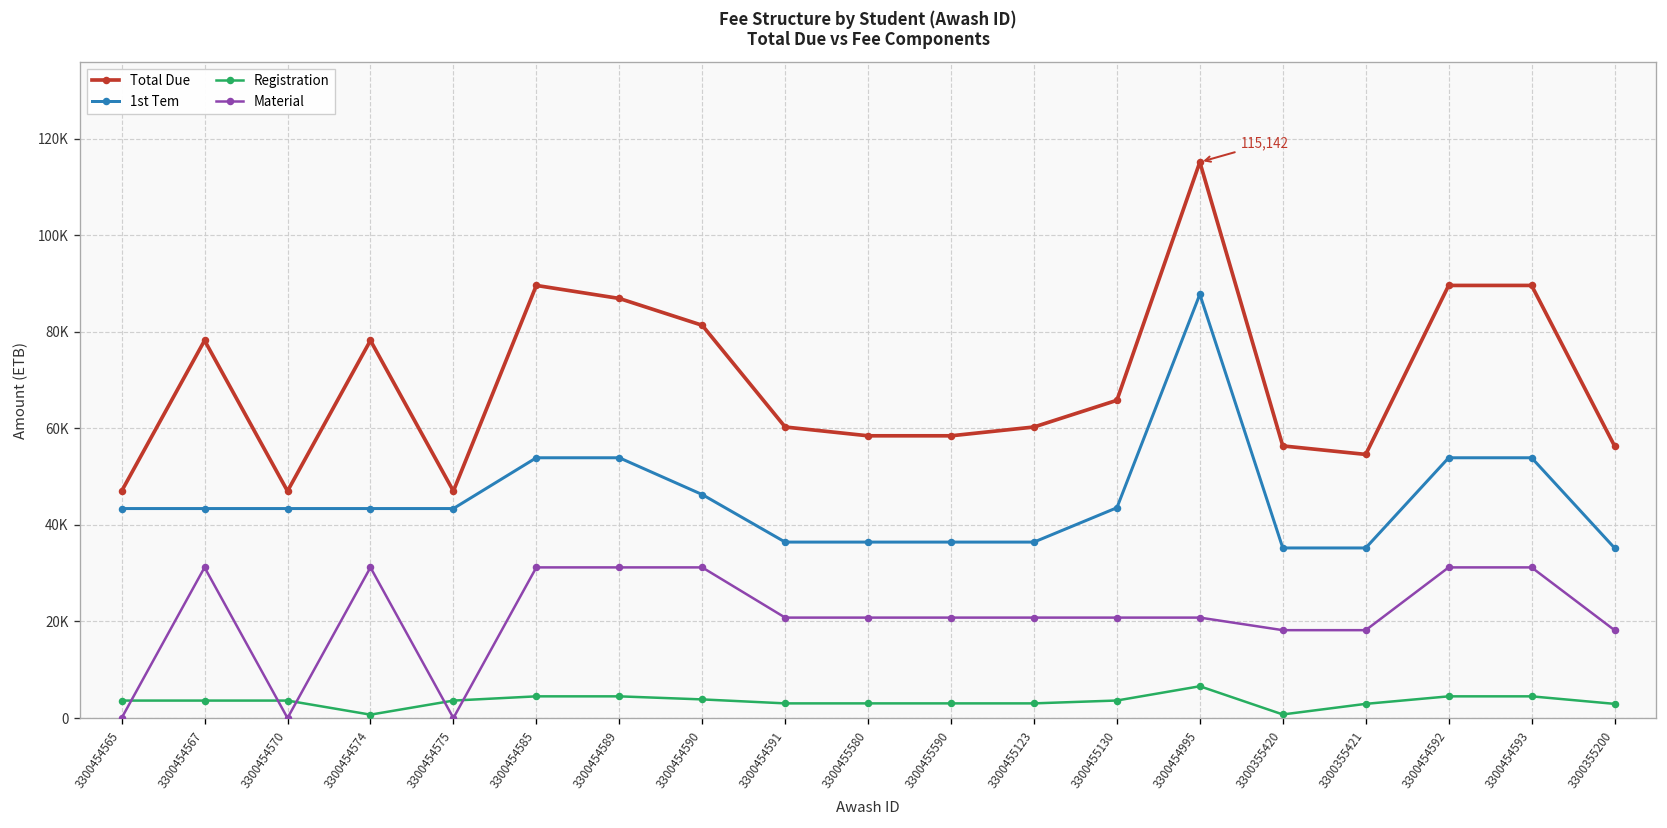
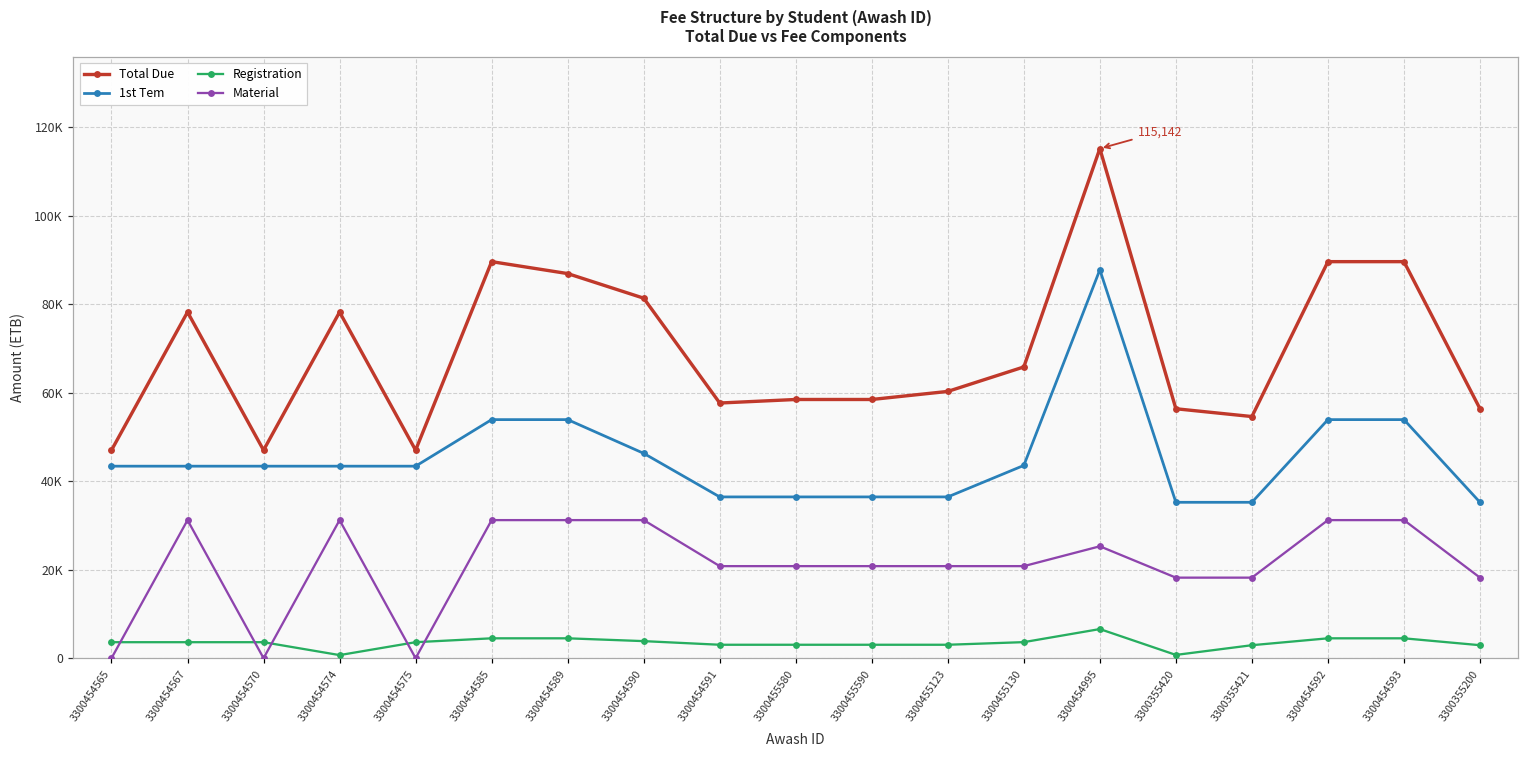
Total Due, 3300454591: 60000 -> 58000
Material, 3300454995: 21000 -> 25000
